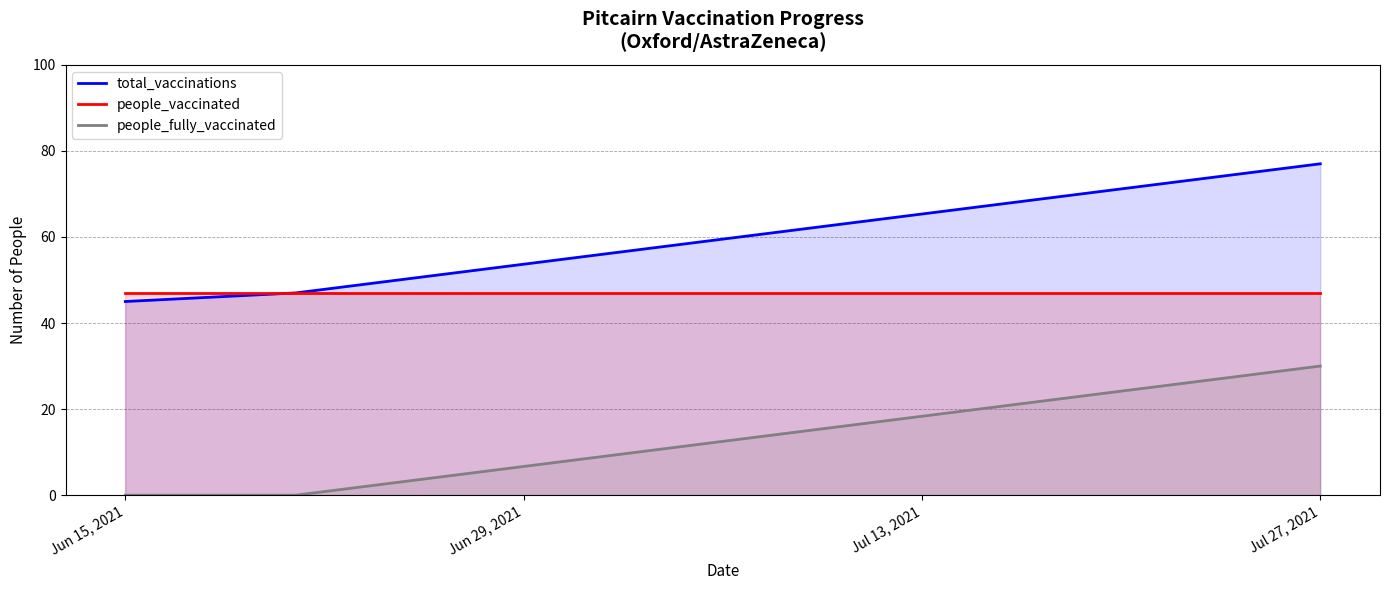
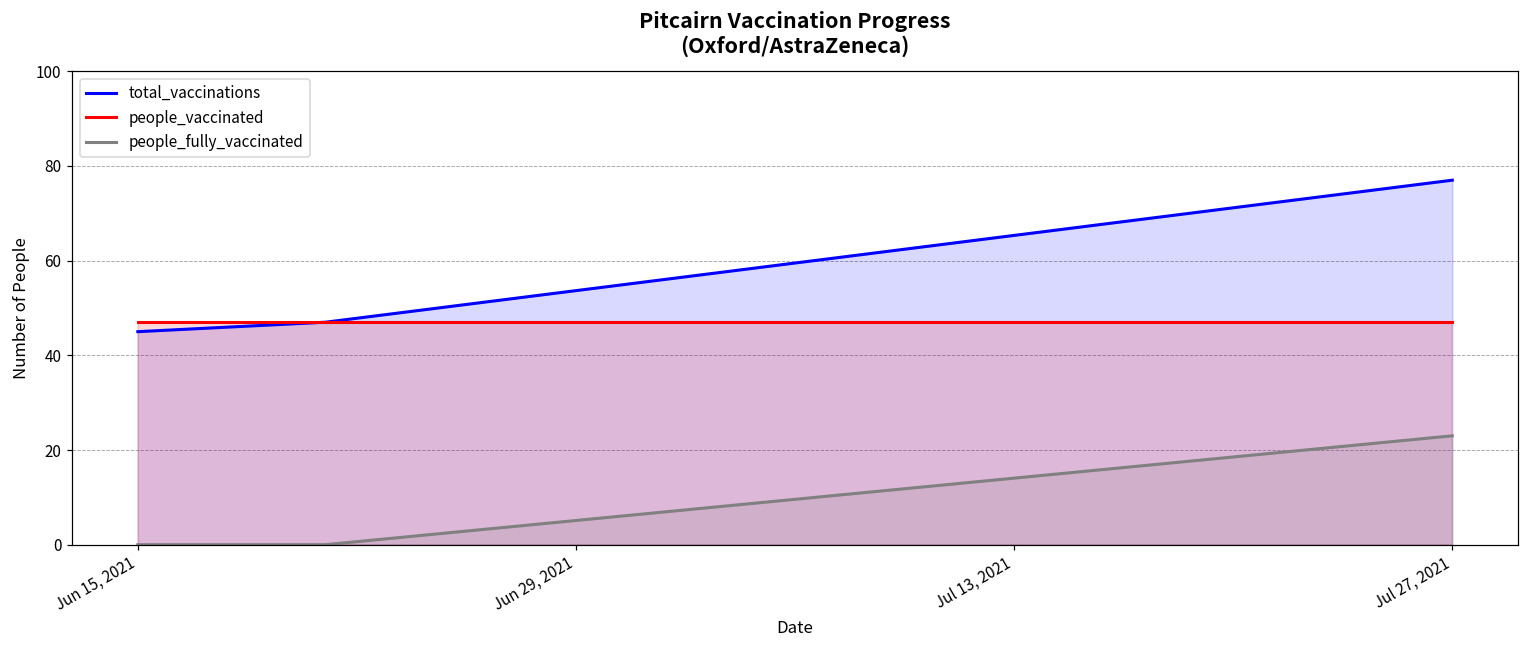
people_fully_vaccinated, Jul 27, 2021: 30 -> 23
